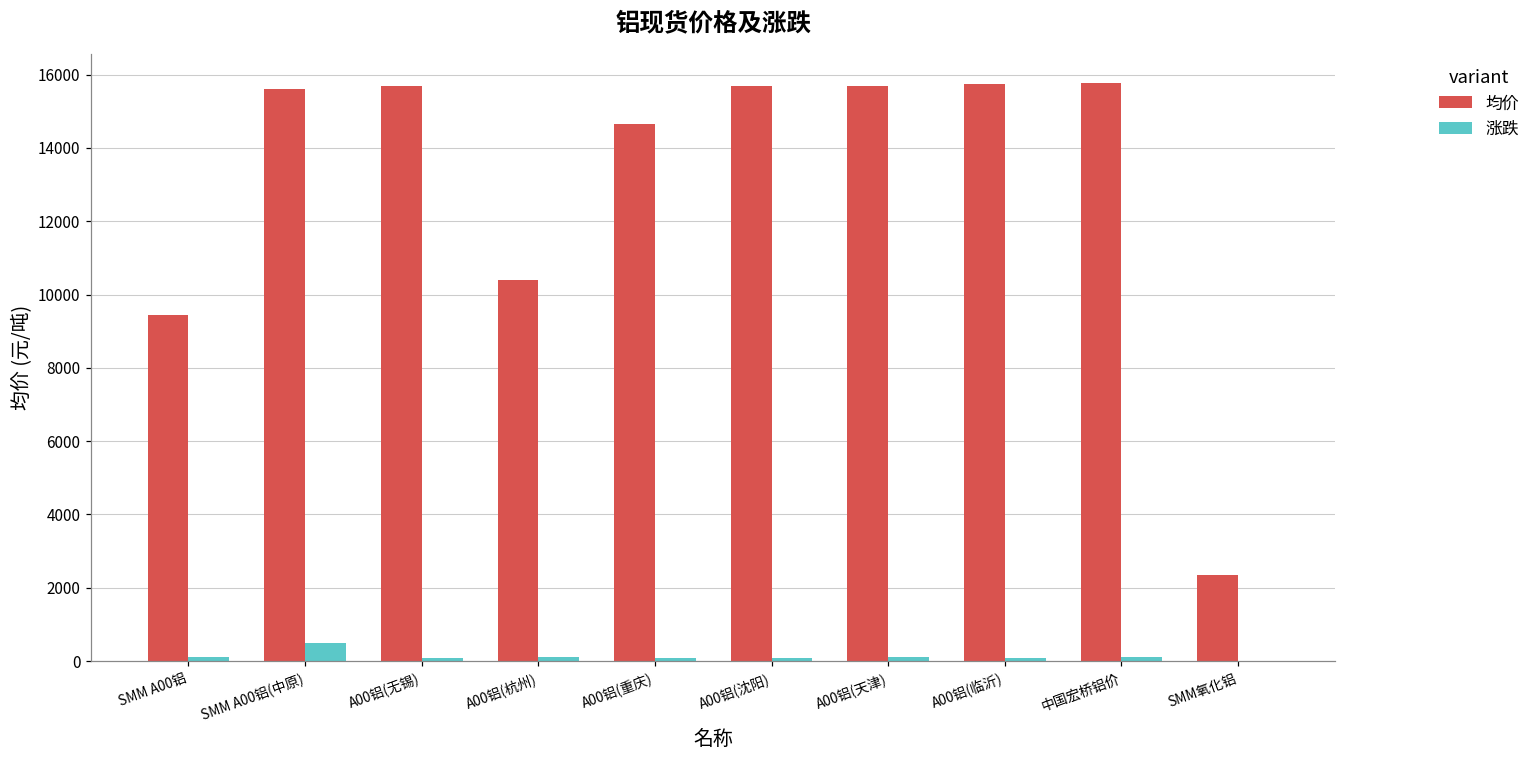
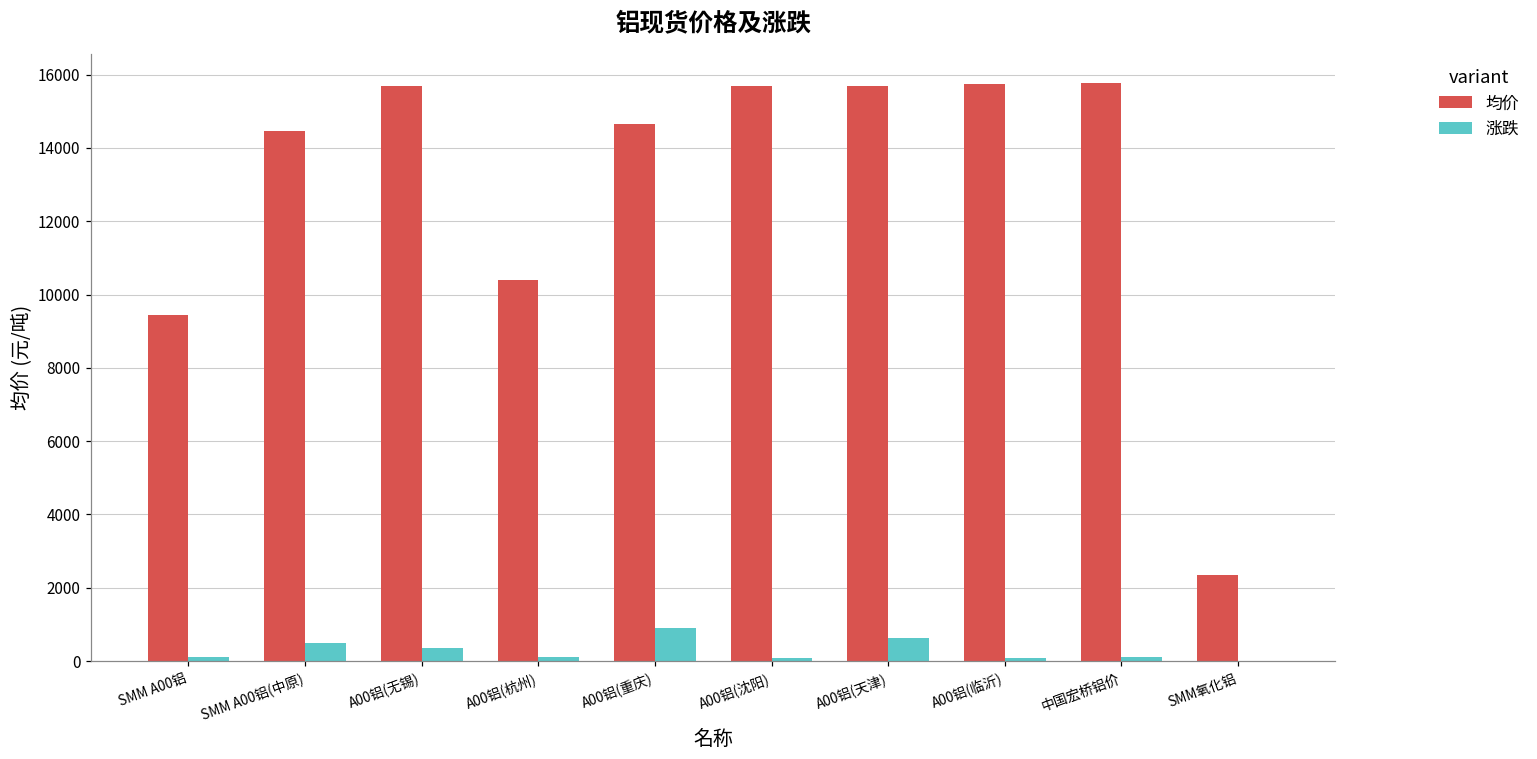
均价, SMM A00铝(中原): 15600 -> 14500
涨跌, A00铝(无锡): 100 -> 400
涨跌, A00铝(重庆): 100 -> 900
涨跌, A00铝(天津): 100 -> 600
